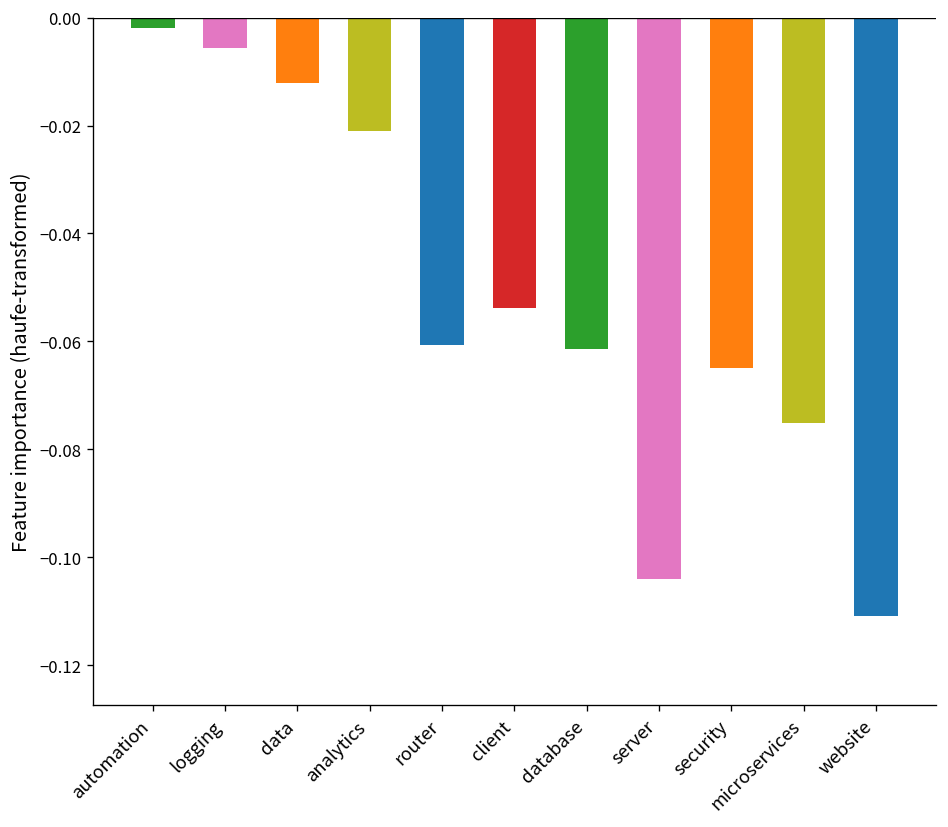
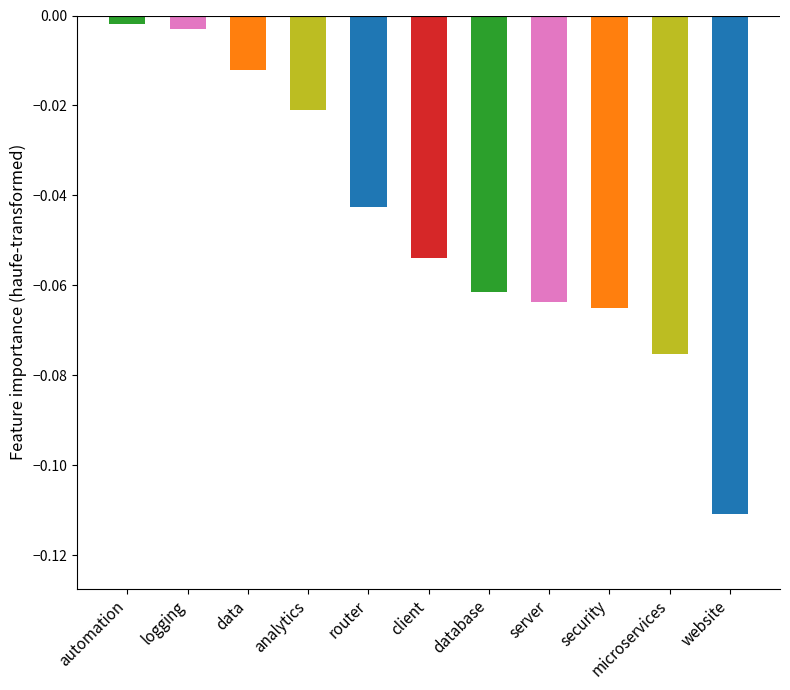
logging: -0.006 -> -0.003
router: -0.061 -> -0.042
server: -0.104 -> -0.064
